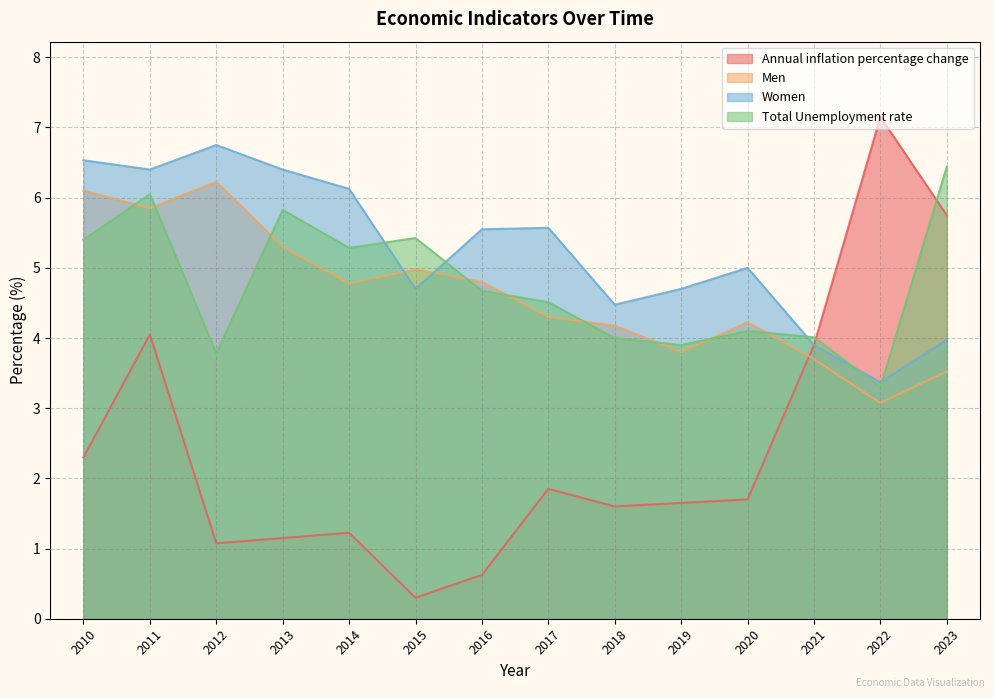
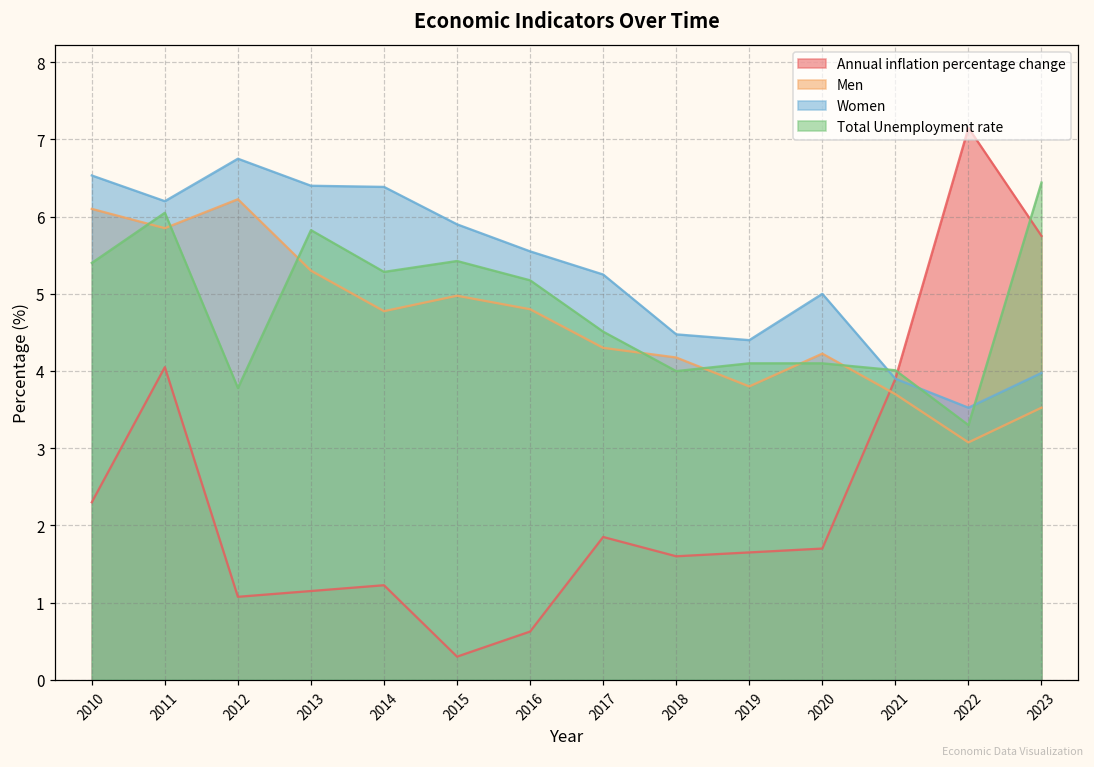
Women, 2011: 6.4 -> 6.2
Women, 2014: 6.1 -> 6.4
Women, 2015: 4.7 -> 5.9
Total Unemployment rate, 2016: 4.7 -> 5.2
Women, 2017: 5.6 -> 5.3
Women, 2019: 4.7 -> 4.4
Total Unemployment rate, 2019: 3.9 -> 4.1
Women, 2022: 3.4 -> 3.5
